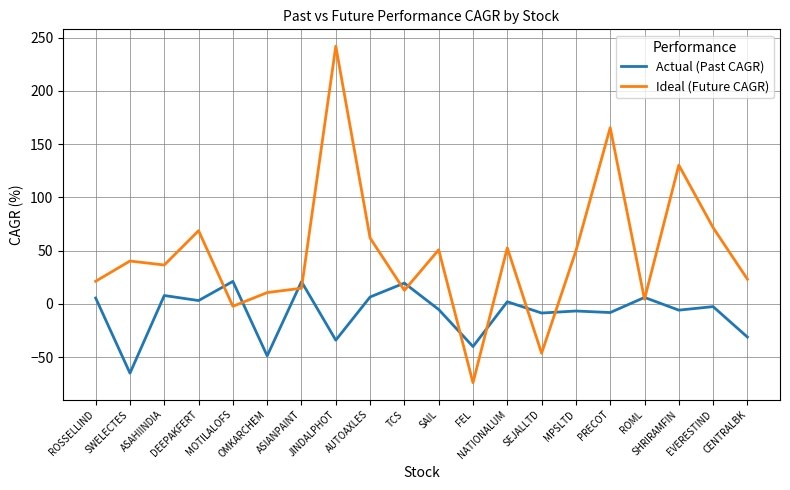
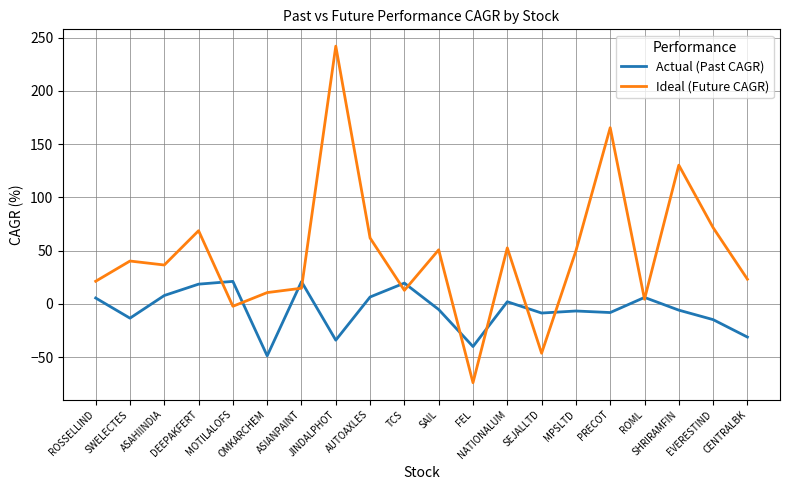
Actual (Past CAGR), SWELECTES: -65 -> -13
Actual (Past CAGR), DEEPAKFERT: 3 -> 19
Actual (Past CAGR), EVERESTIND: -2 -> -15
